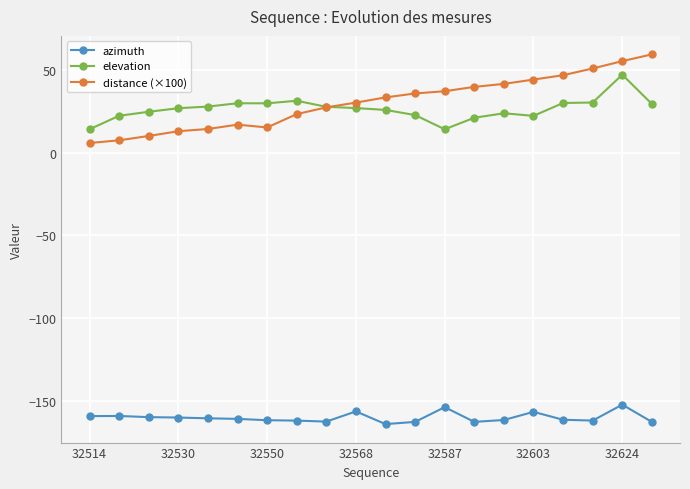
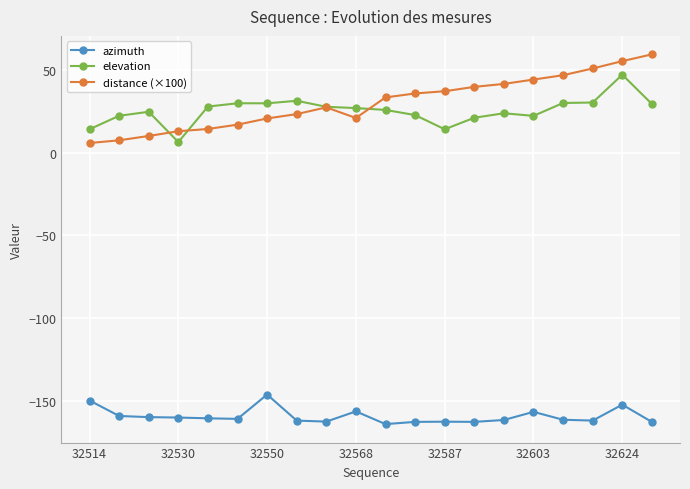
azimuth, 32514: -159 -> -150
elevation, 32530: 27 -> 6
azimuth, 32550: -162 -> -146
distance (×100), 32550: 15 -> 21
distance (×100), 32568: 30 -> 21
azimuth, 32587: -154 -> -163
